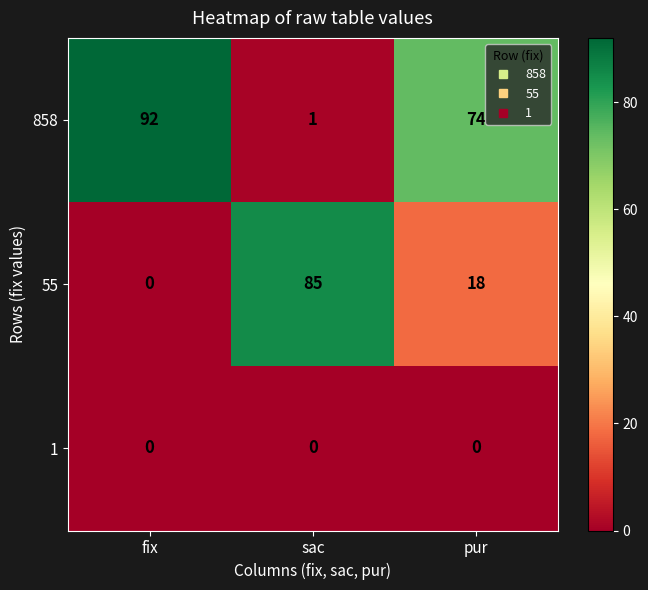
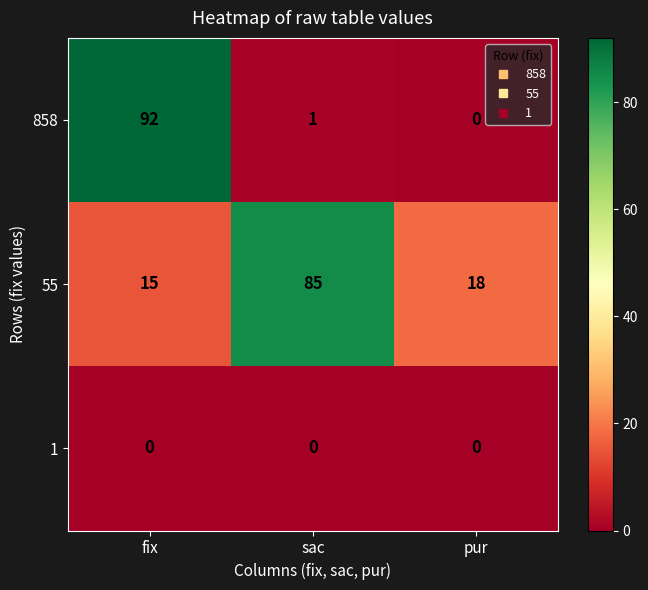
858, pur: 74 -> 0
55, fix: 0 -> 15
